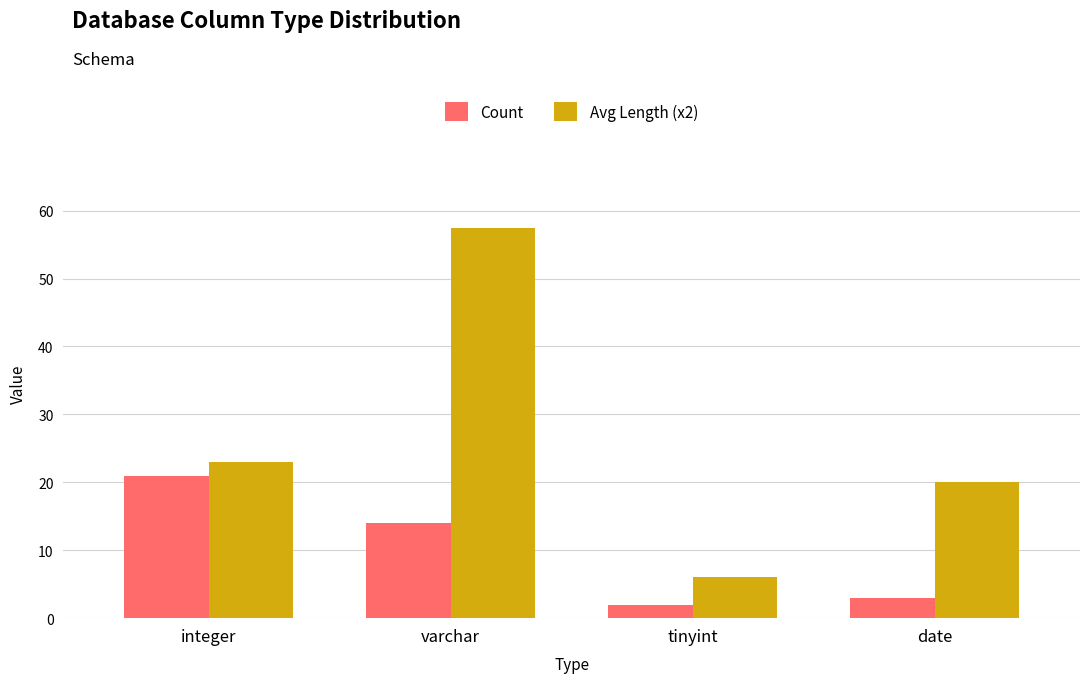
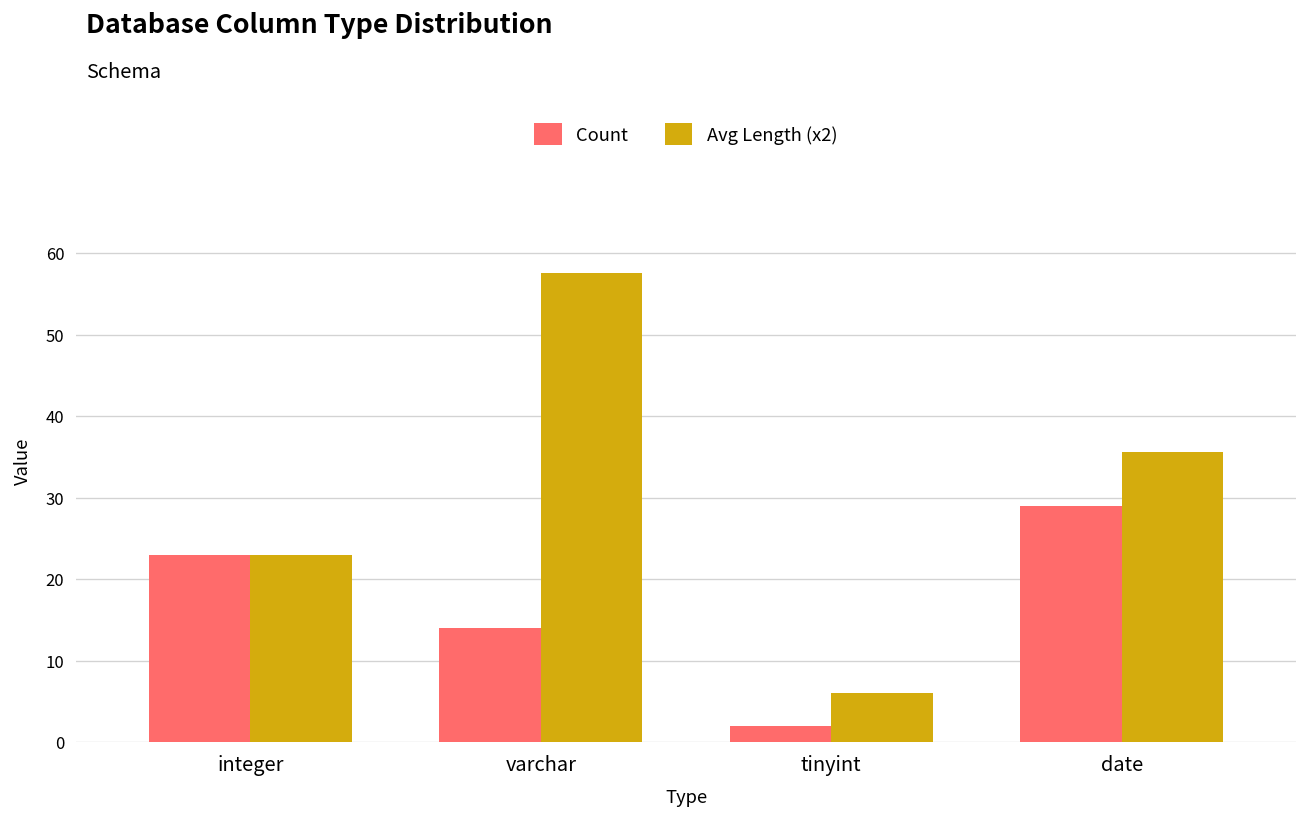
Count, integer: 21 -> 23
Count, date: 3 -> 29
Avg Length (x2), date: 20 -> 36
